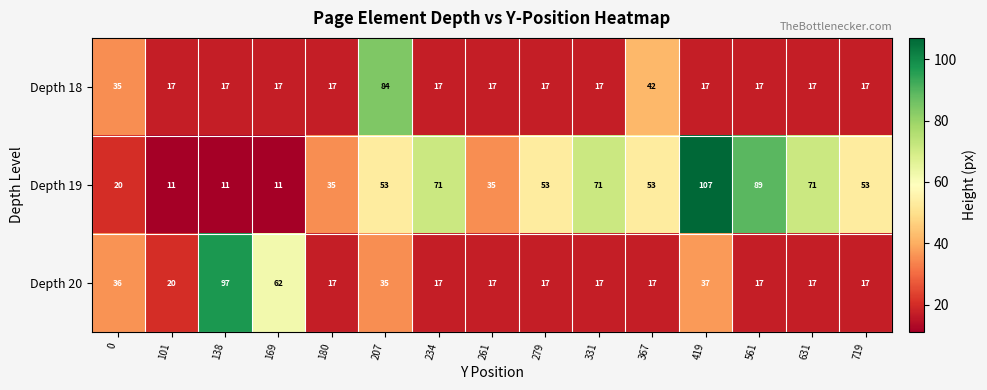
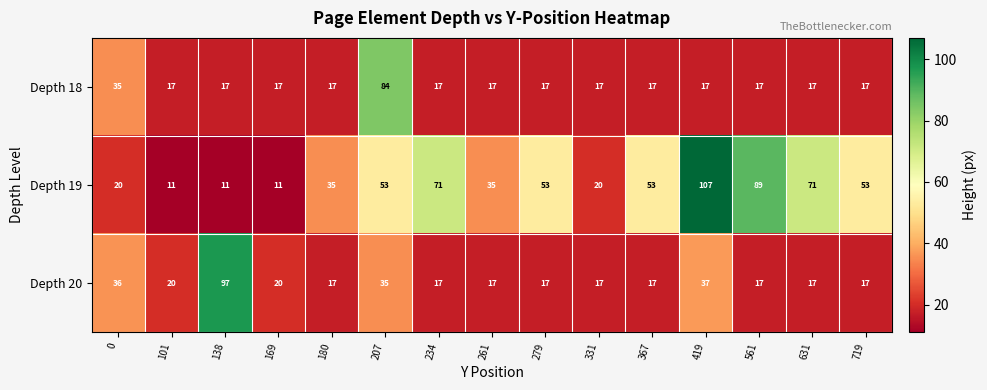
Depth 18, 367: 42 -> 17
Depth 19, 331: 71 -> 20
Depth 20, 169: 62 -> 20
